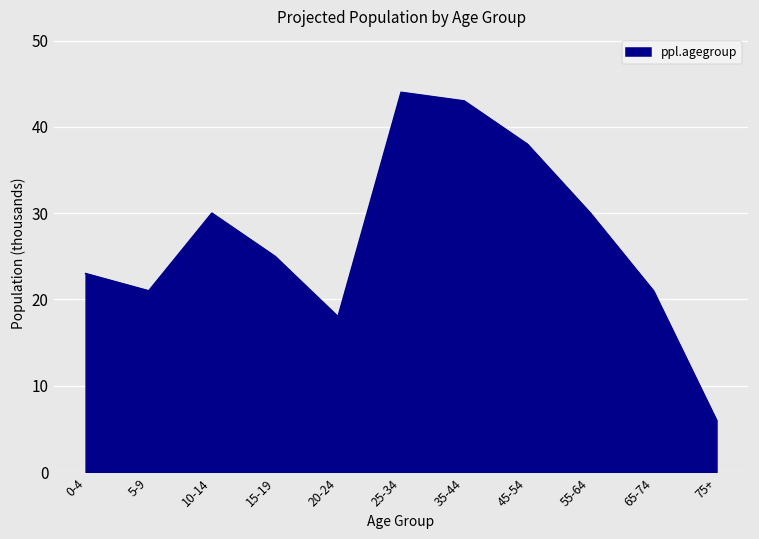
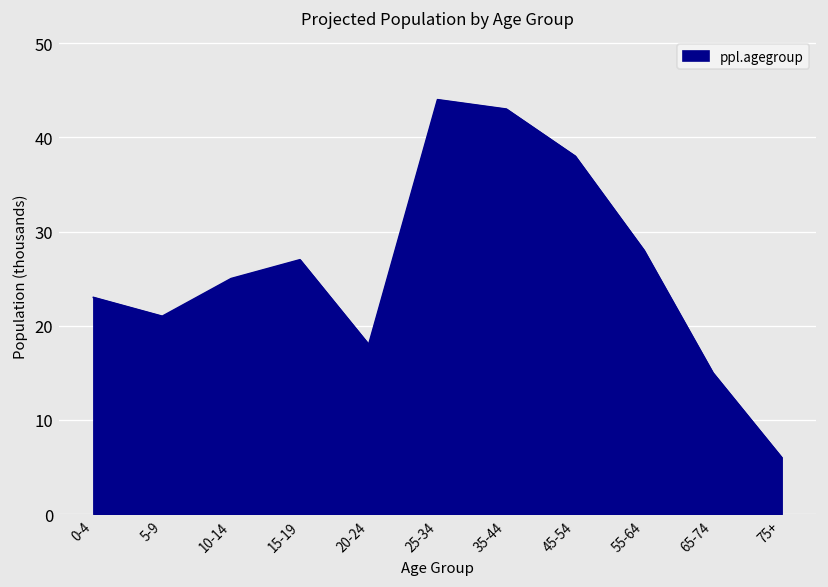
10-14: 30 -> 25
15-19: 25 -> 27
55-64: 30 -> 28
65-74: 21 -> 15
